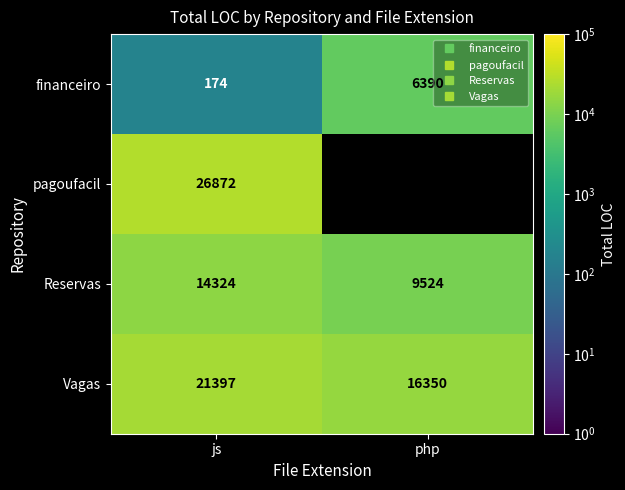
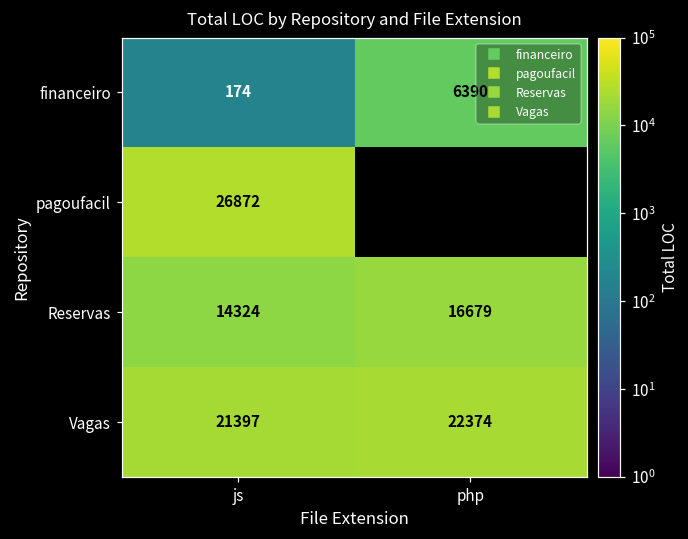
Reservas, php: 9524 -> 16679
Vagas, php: 16350 -> 22374
